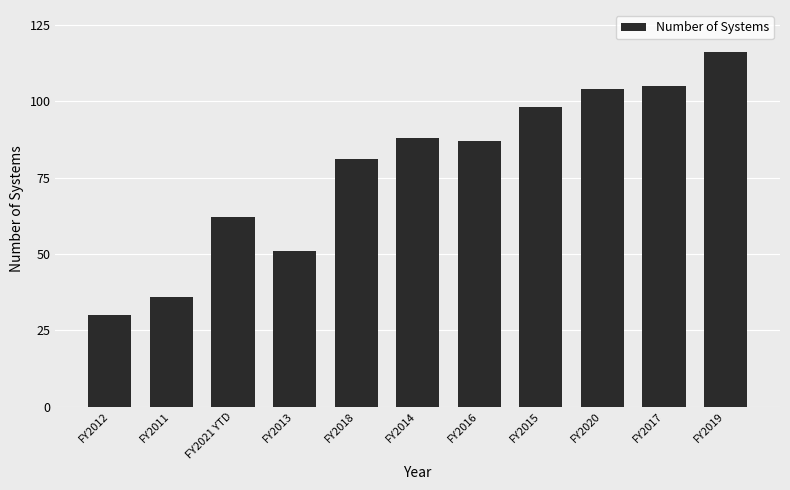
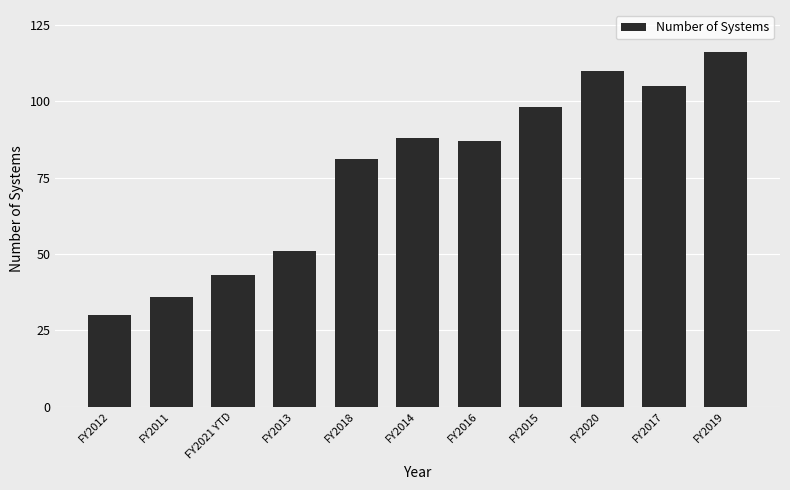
FY2021 YTD: 62 -> 43
FY2020: 104 -> 110
